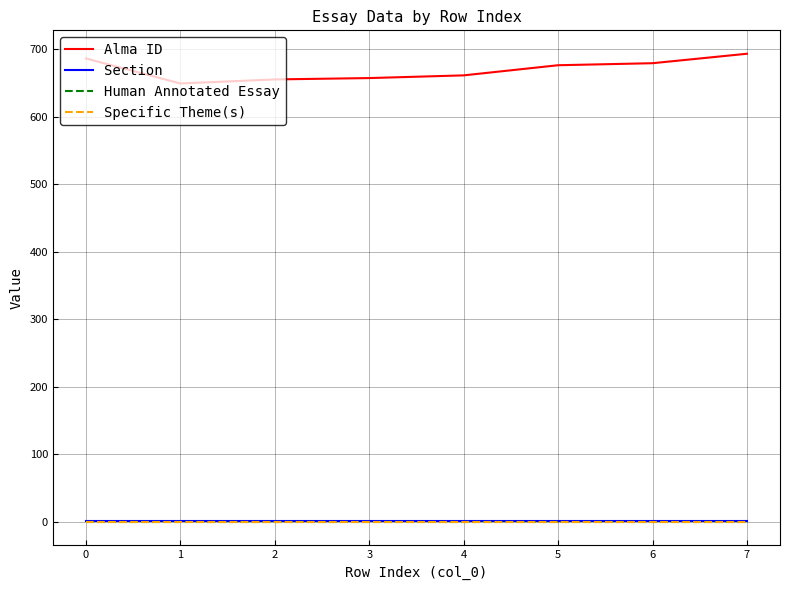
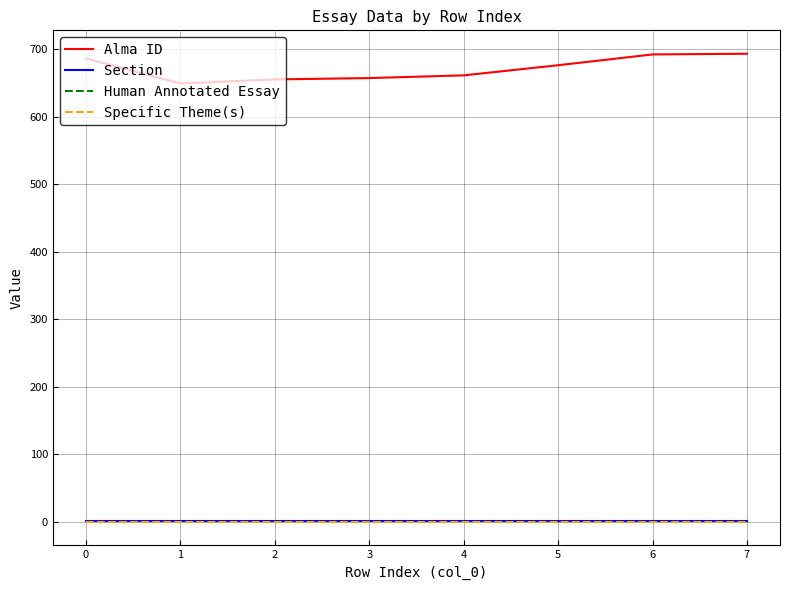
Alma ID, 6: 680 -> 690
